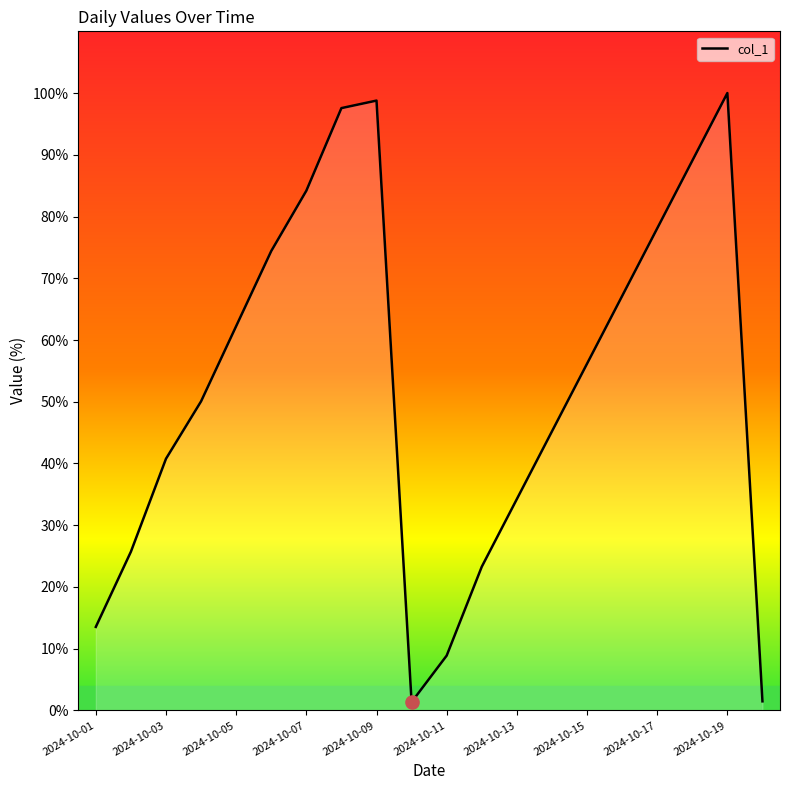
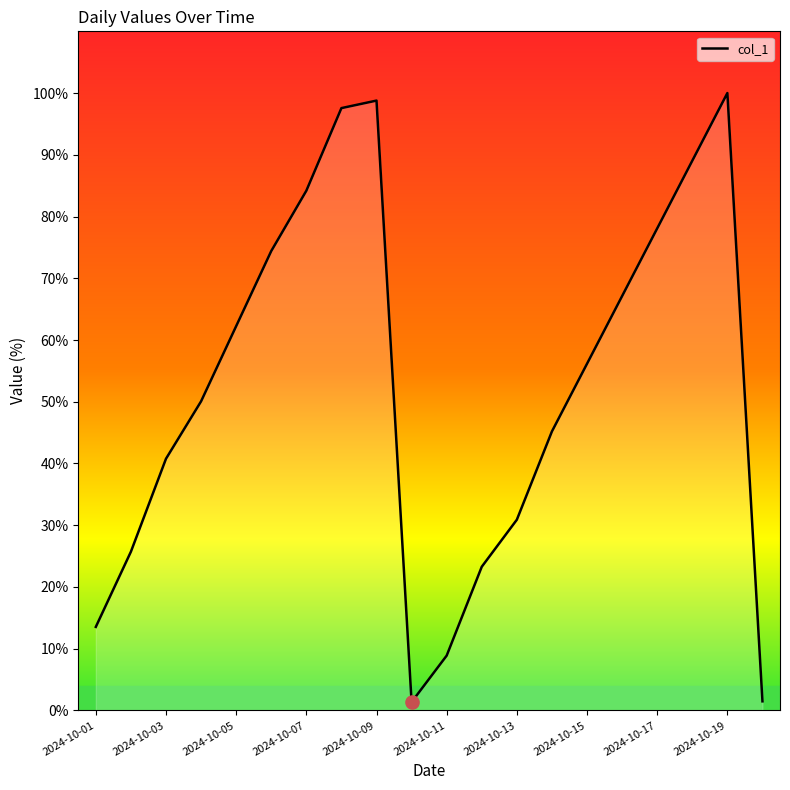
col_1, 2024-10-13: 34% -> 31%
